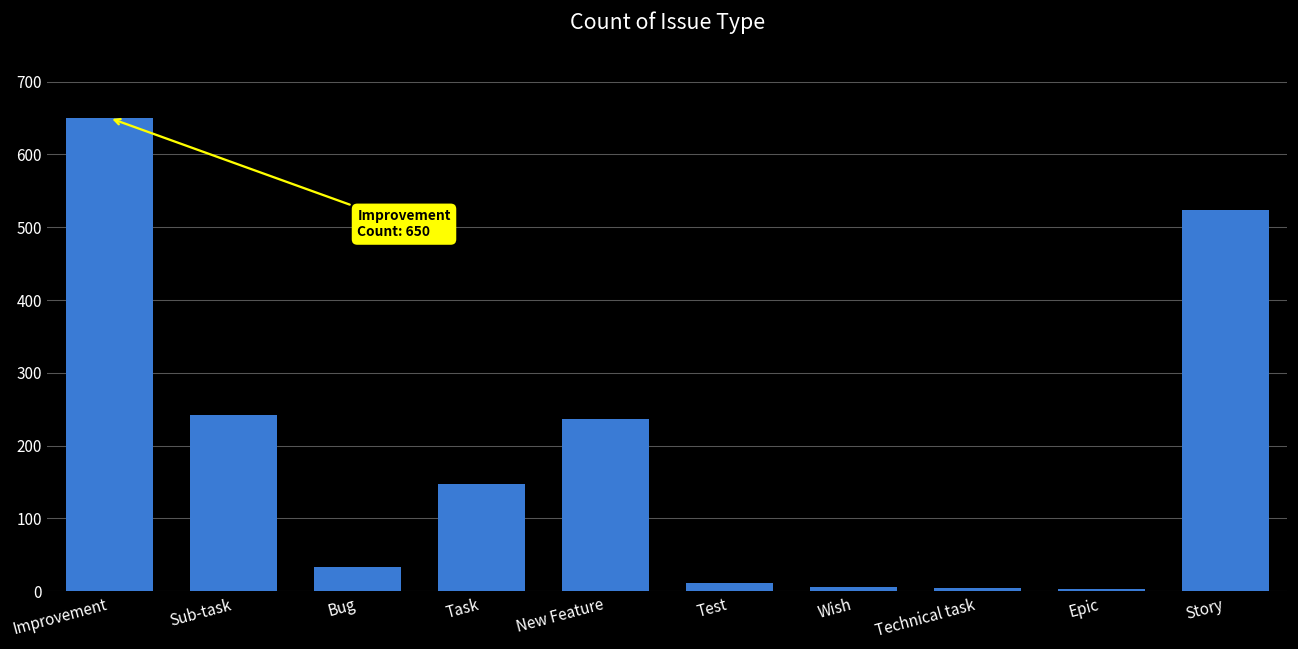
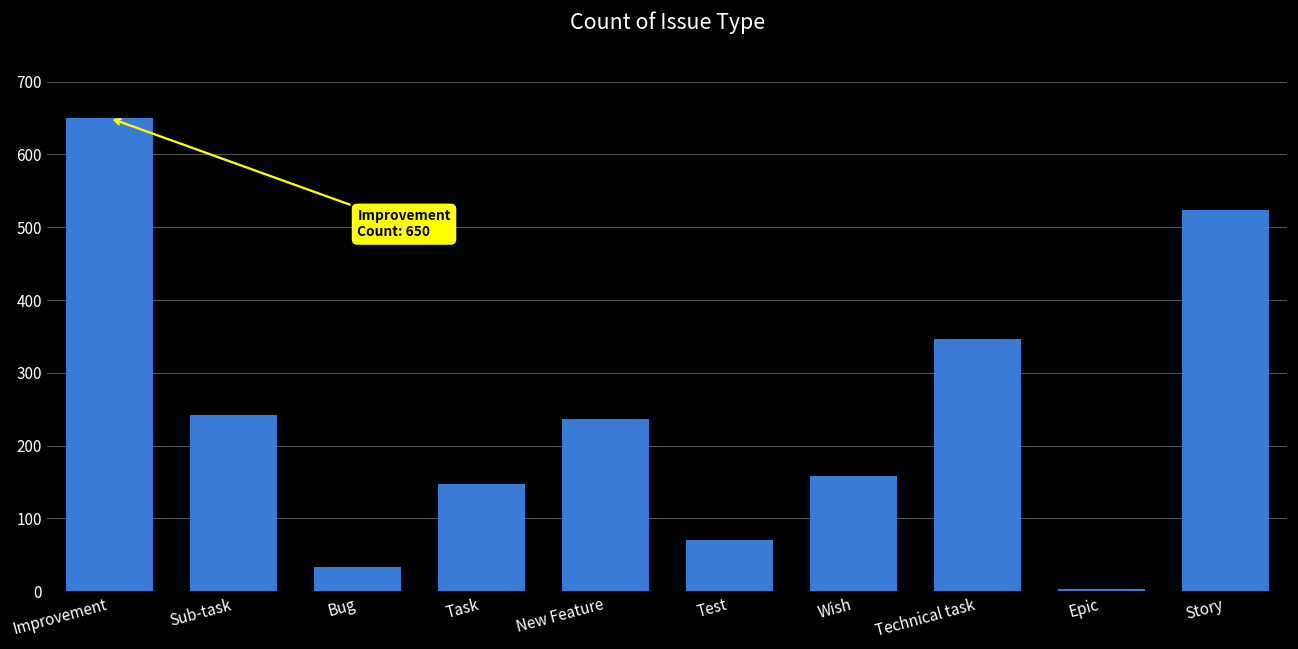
Test: 10 -> 70
Wish: 10 -> 160
Technical task: 10 -> 350
